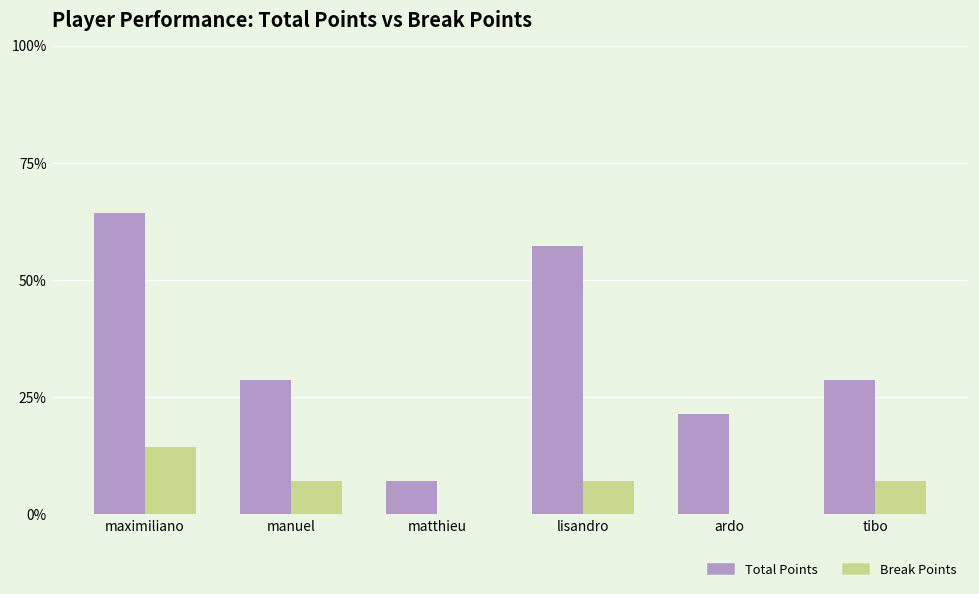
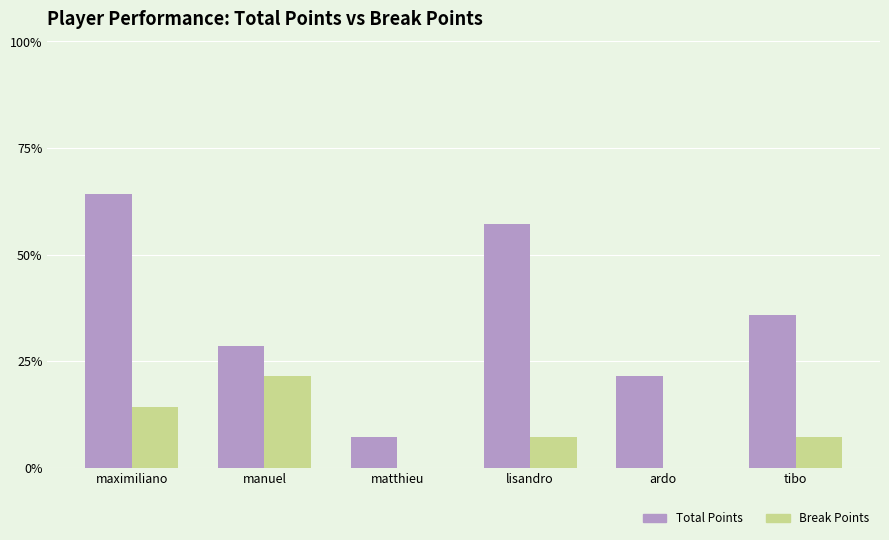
Break Points, manuel: 7% -> 21%
Total Points, tibo: 29% -> 36%
